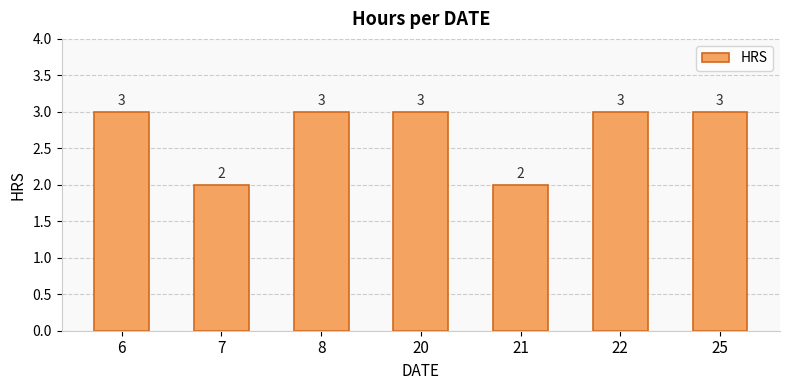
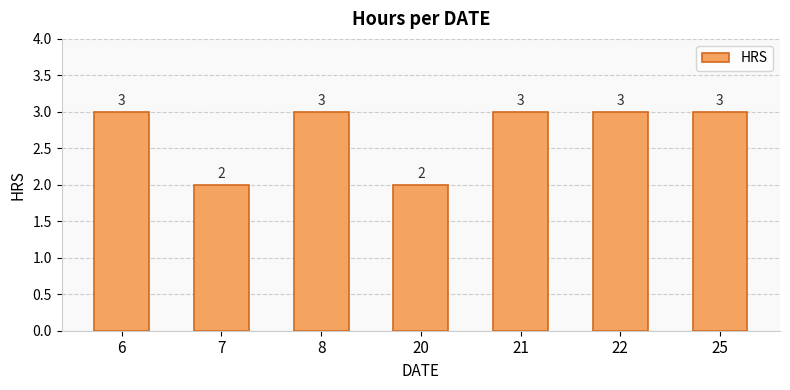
20: 3 -> 2
21: 2 -> 3
